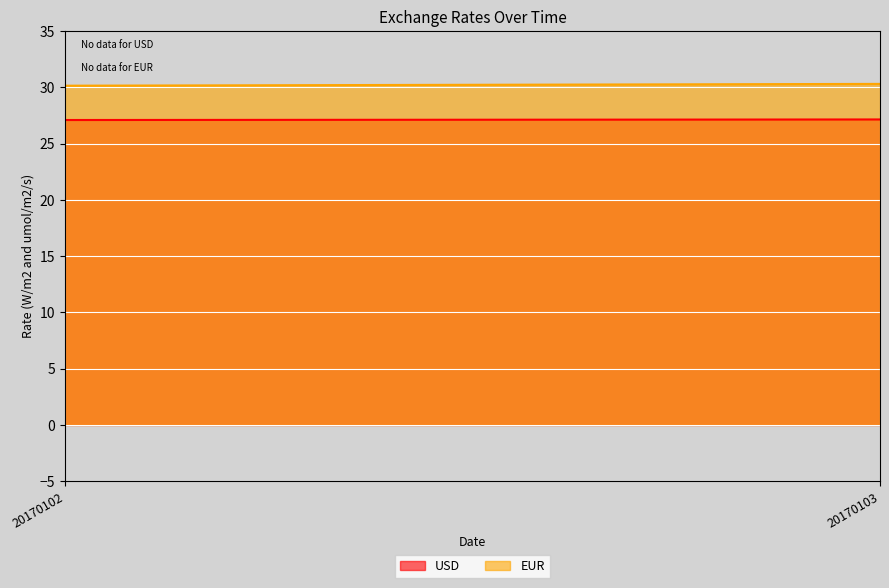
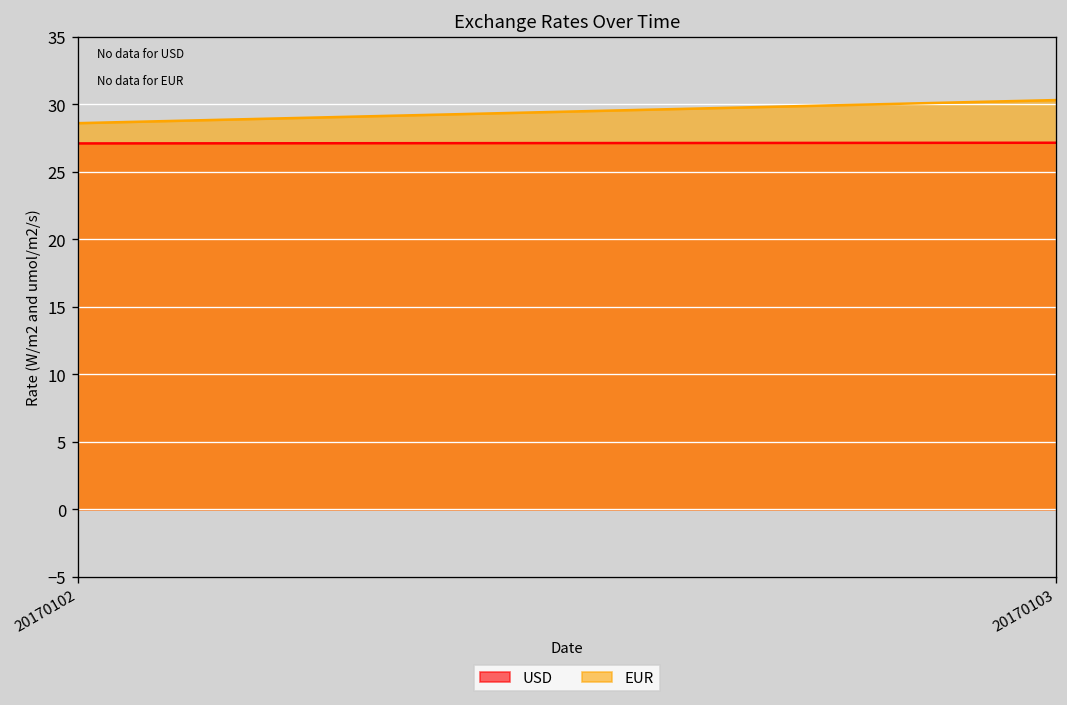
EUR, 20170102: 30.2 -> 28.6
